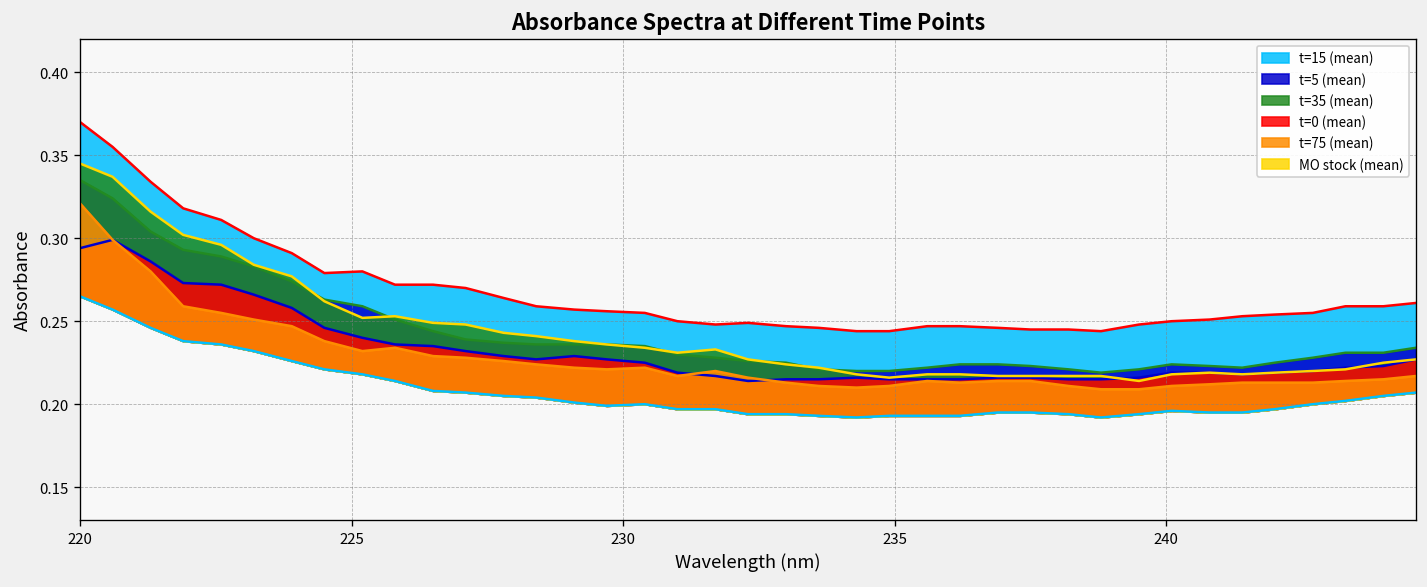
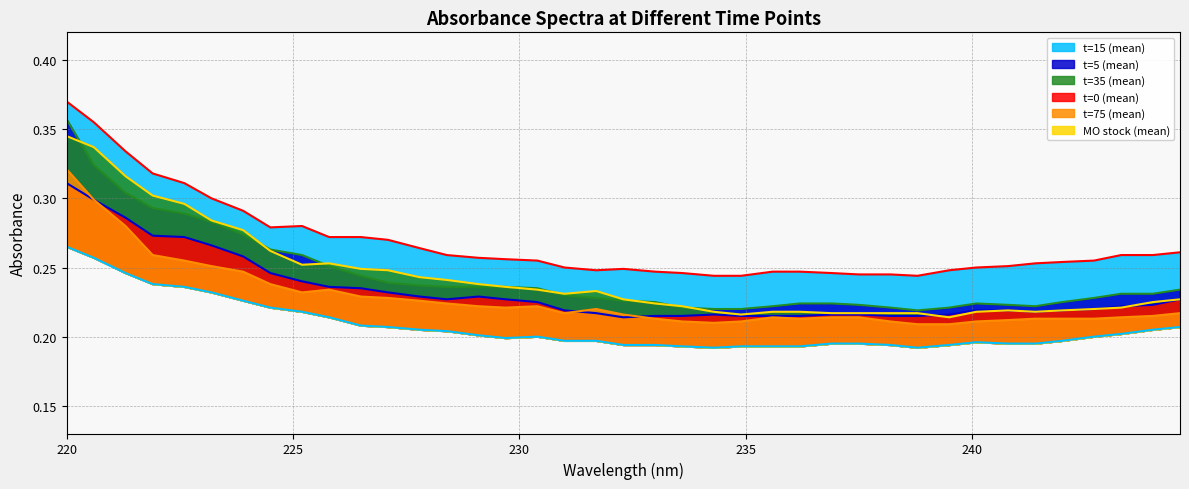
t=0 (mean), 220: 0.294 -> 0.311
t=5 (mean), 220: 0.335 -> 0.357
